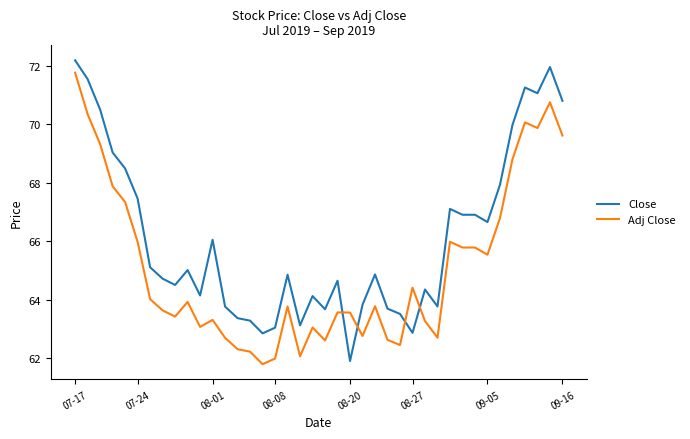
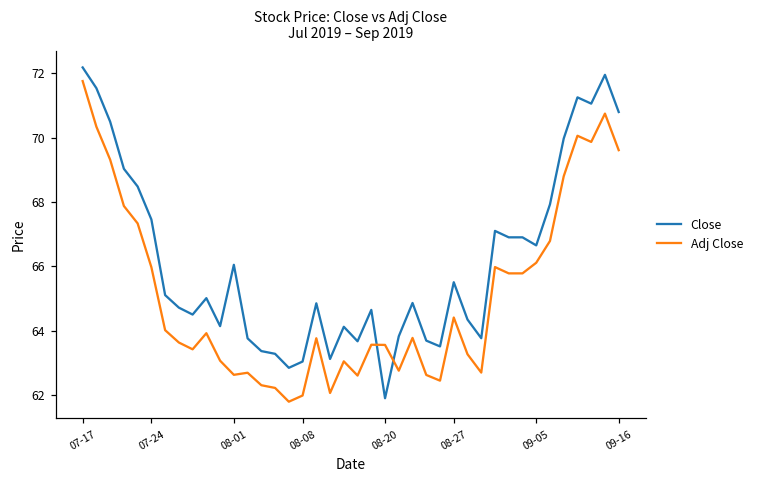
Adj Close, 08-01: 63.3 -> 62.6
Close, 08-27: 62.9 -> 65.5
Adj Close, 09-05: 65.5 -> 66.1
